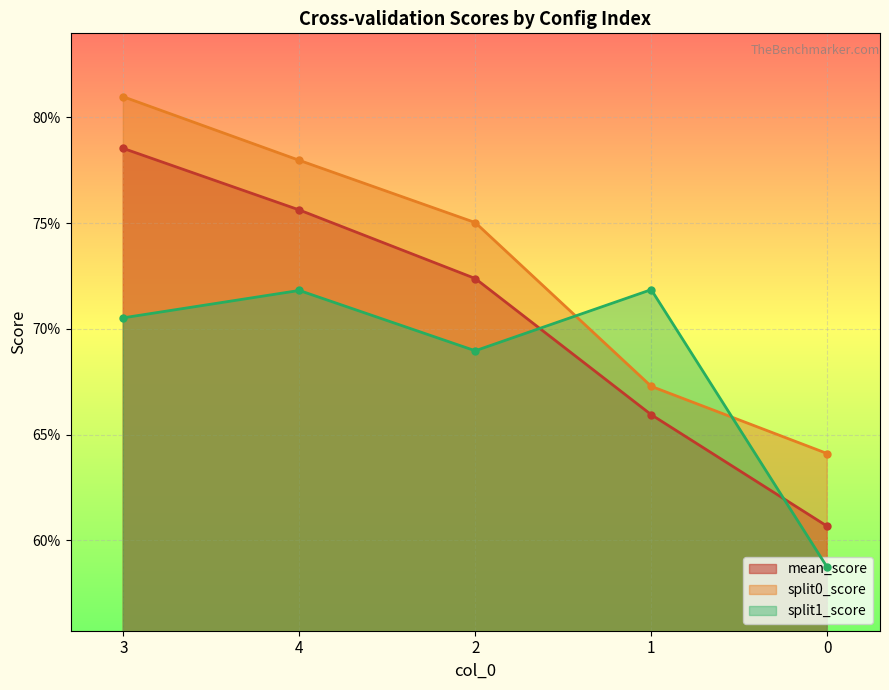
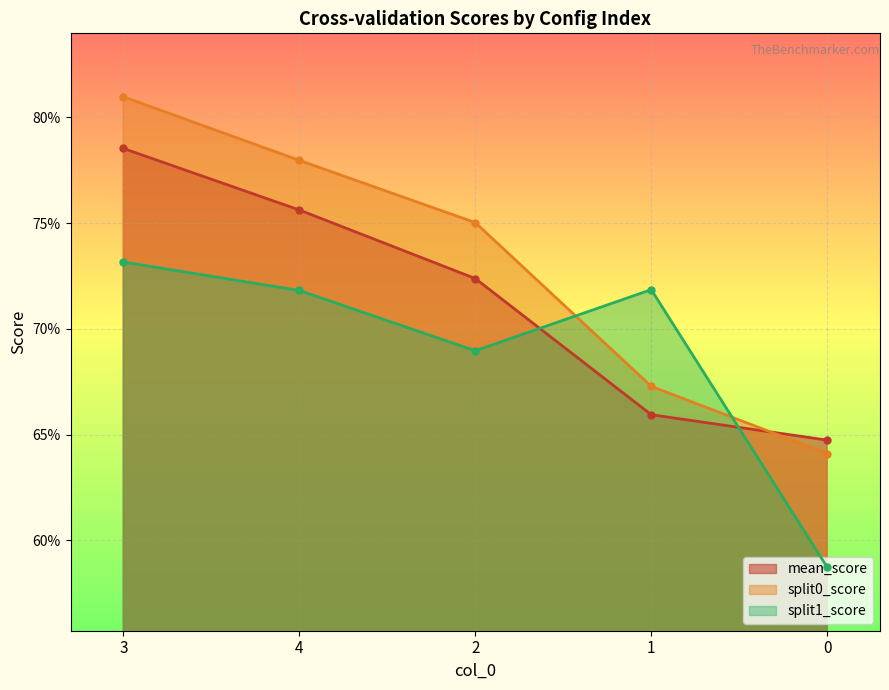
split1_score, 3: 70.5% -> 73.2%
mean_score, 0: 60.7% -> 64.7%
